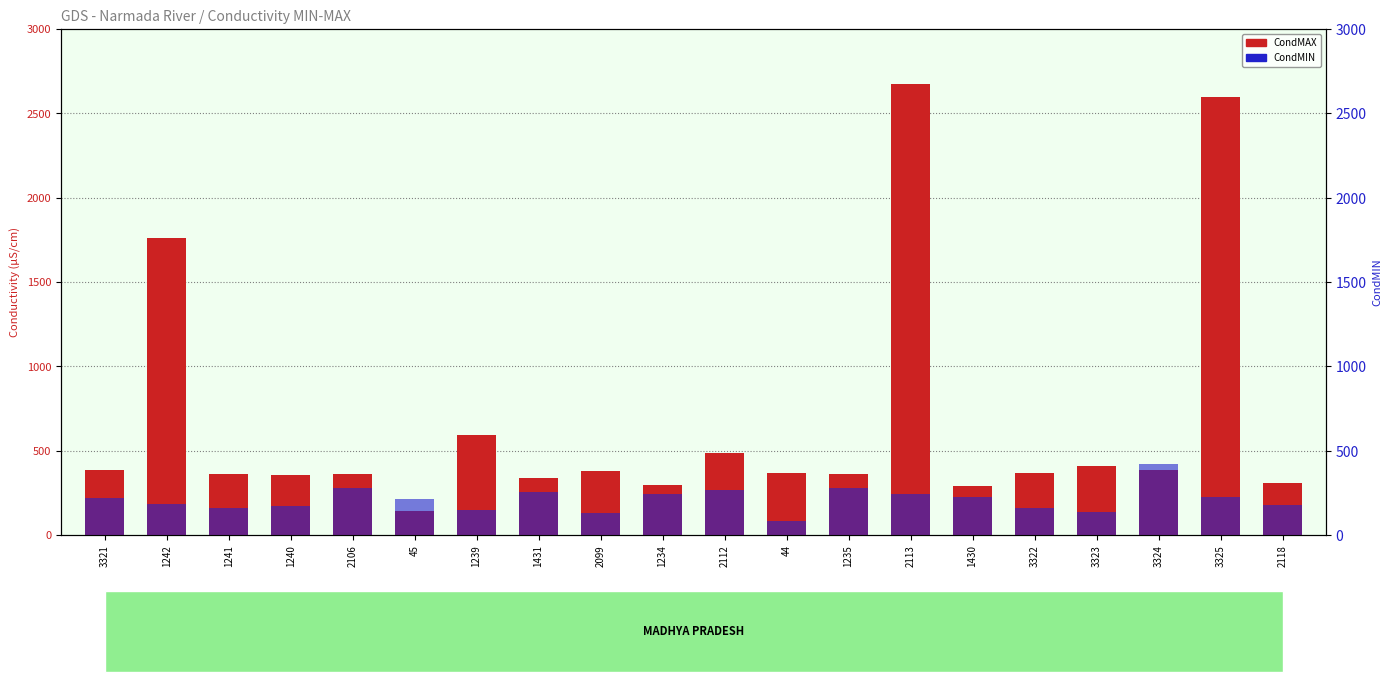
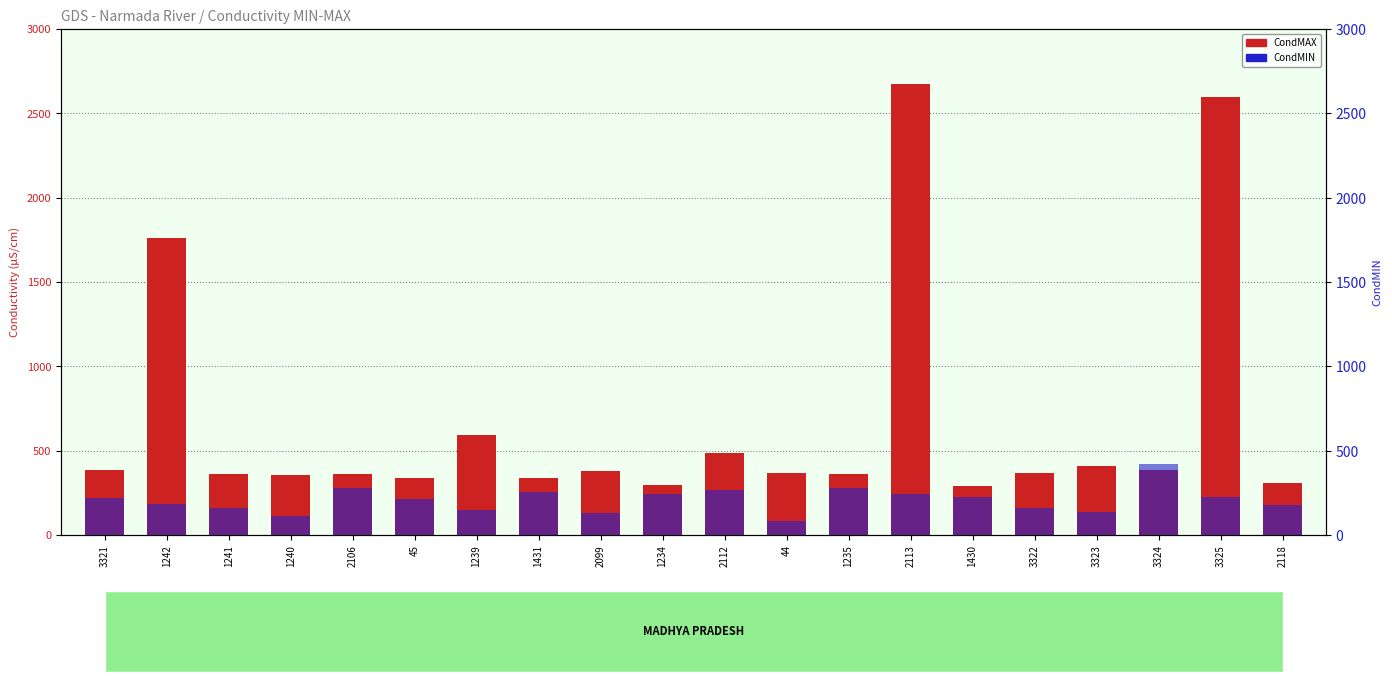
CondMIN, 1240: 170 -> 120
CondMAX, 45: 140 -> 340
